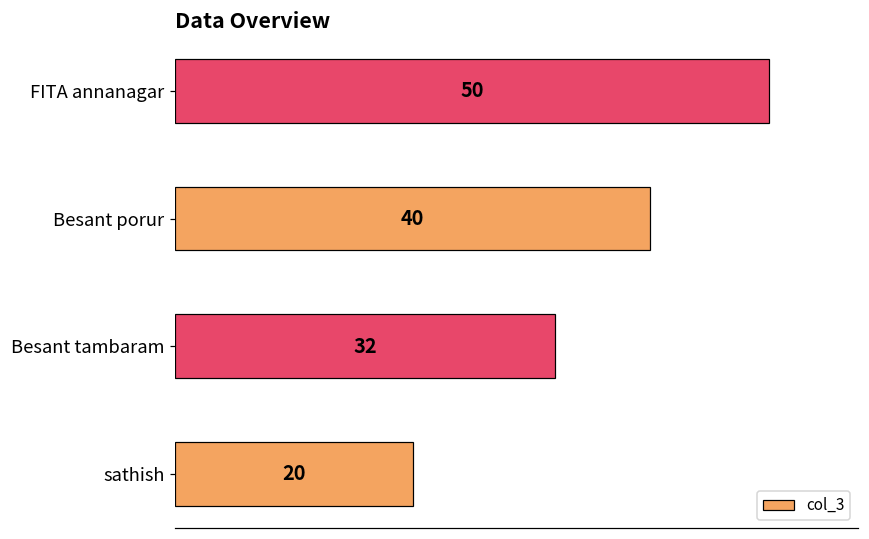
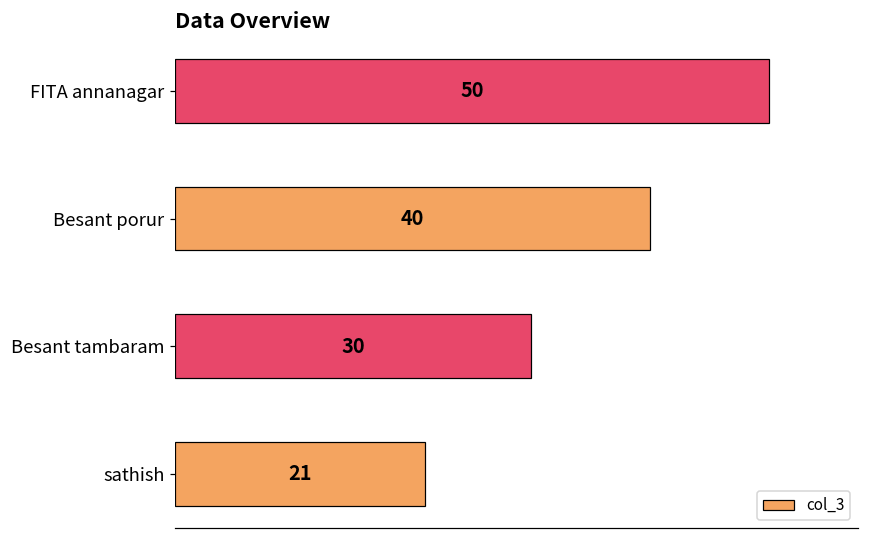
Besant tambaram: 32 -> 30
sathish: 20 -> 21
